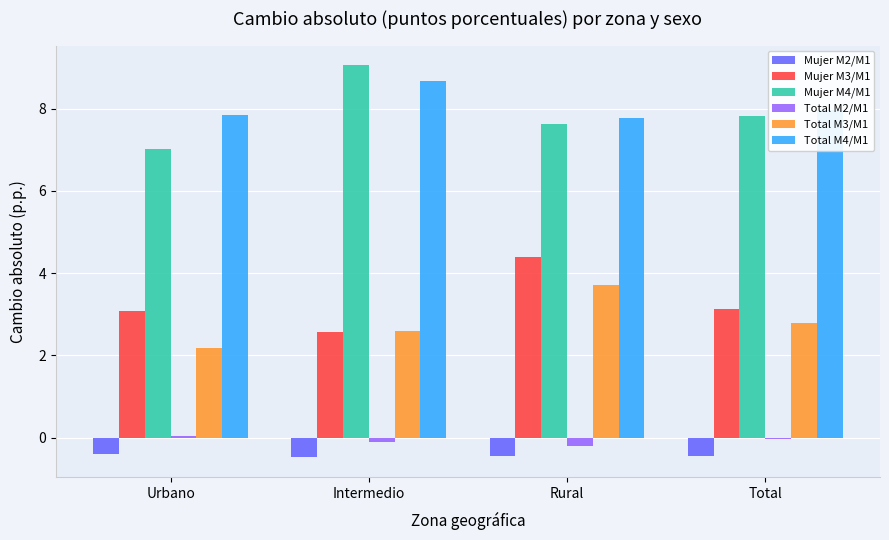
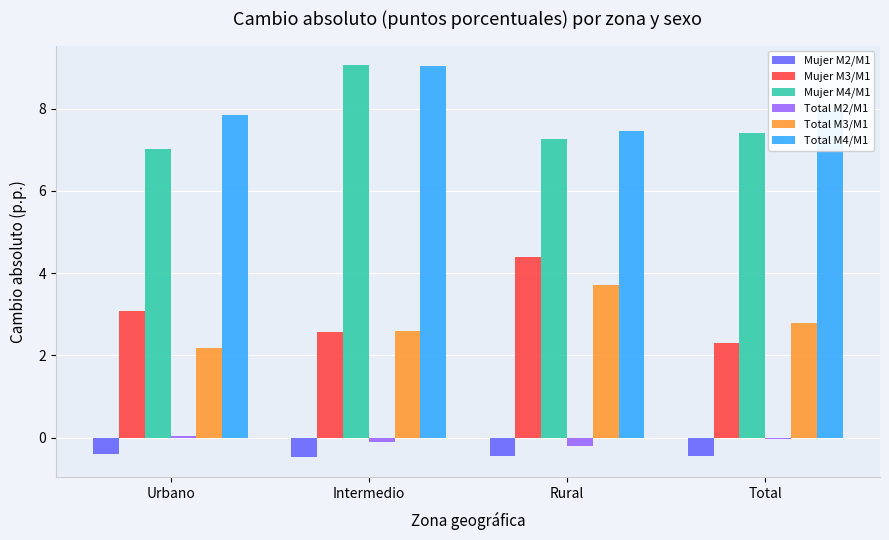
Total M4/M1, Intermedio: 8.7 -> 9.0
Mujer M4/M1, Rural: 7.6 -> 7.3
Total M4/M1, Rural: 7.8 -> 7.4
Mujer M3/M1, Total: 3.1 -> 2.3
Mujer M4/M1, Total: 7.8 -> 7.4
